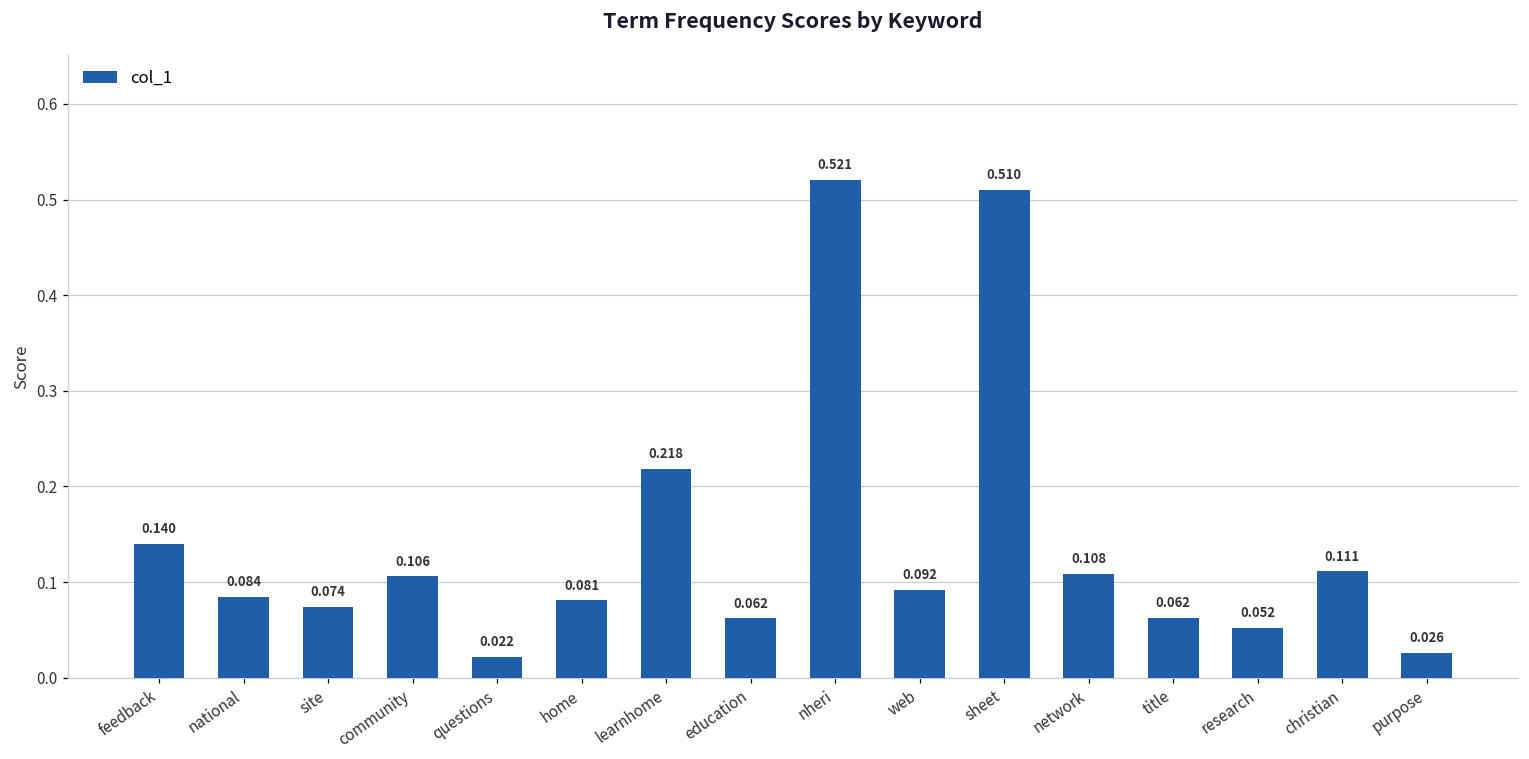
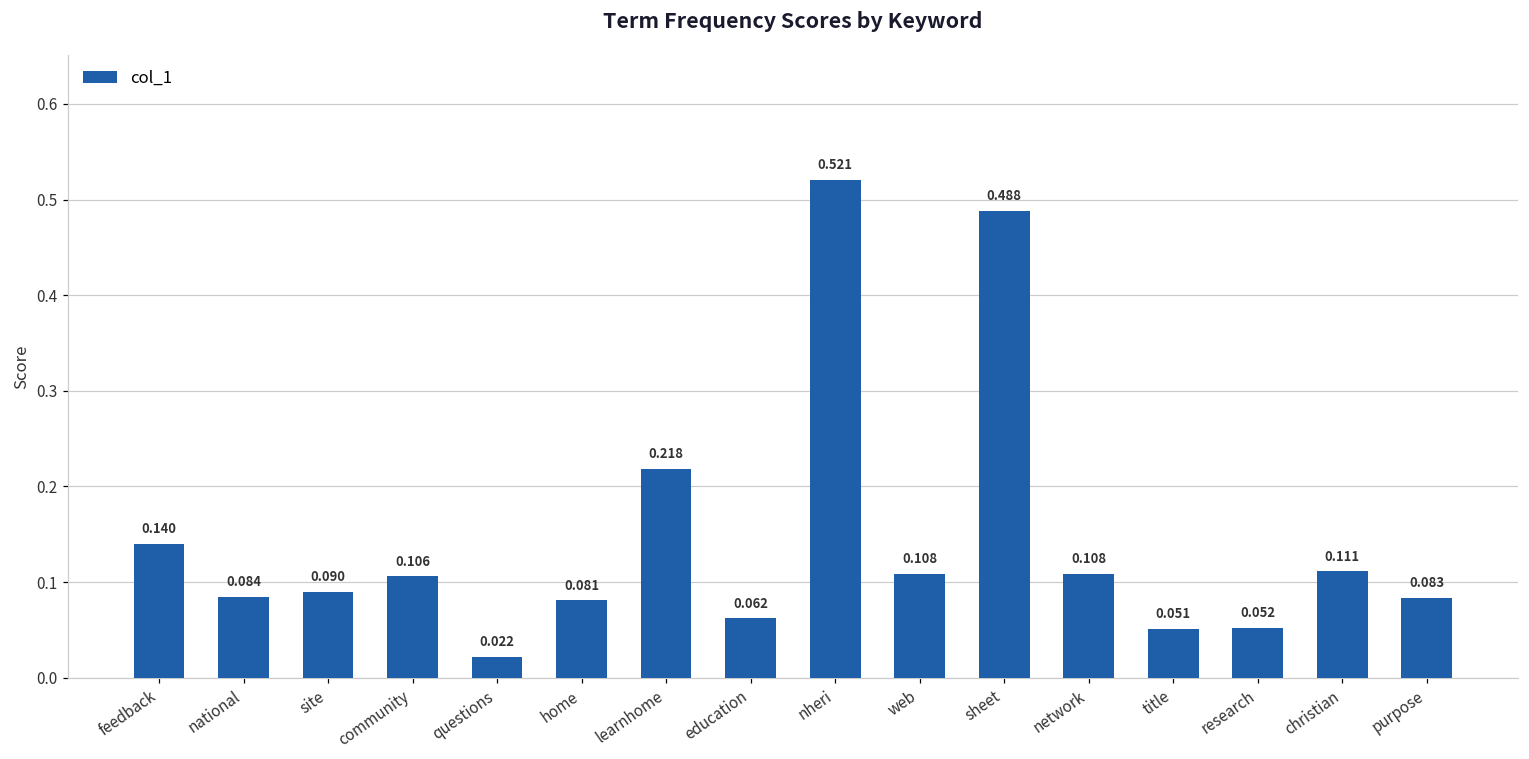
site: 0.074 -> 0.090
web: 0.092 -> 0.108
sheet: 0.510 -> 0.488
title: 0.062 -> 0.051
purpose: 0.026 -> 0.083
